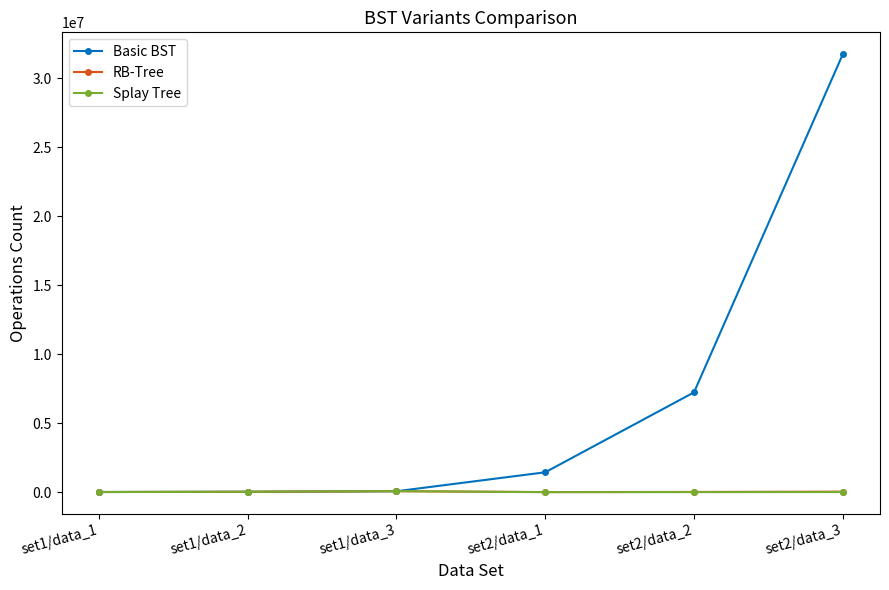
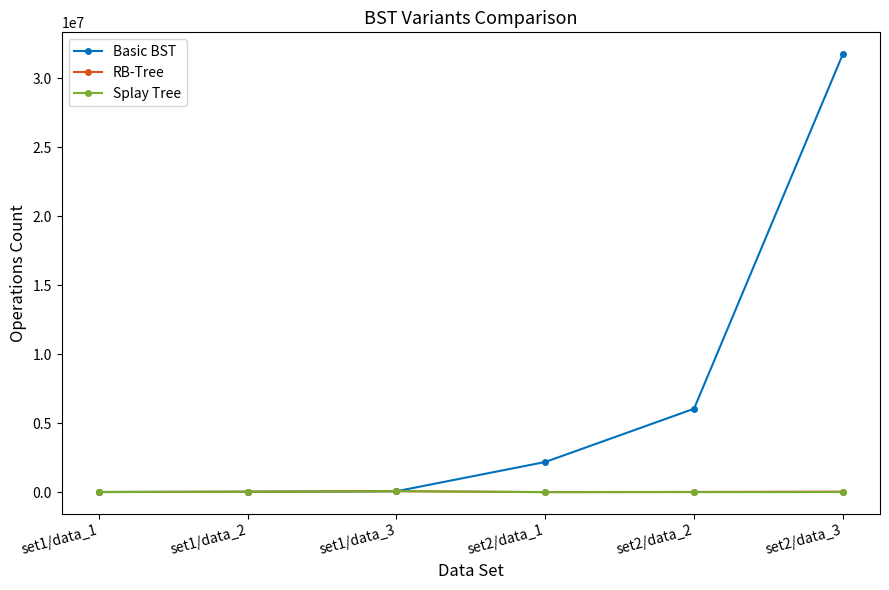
Basic BST, set2/data_1: 1400000 -> 2200000
Basic BST, set2/data_2: 7200000 -> 6000000
